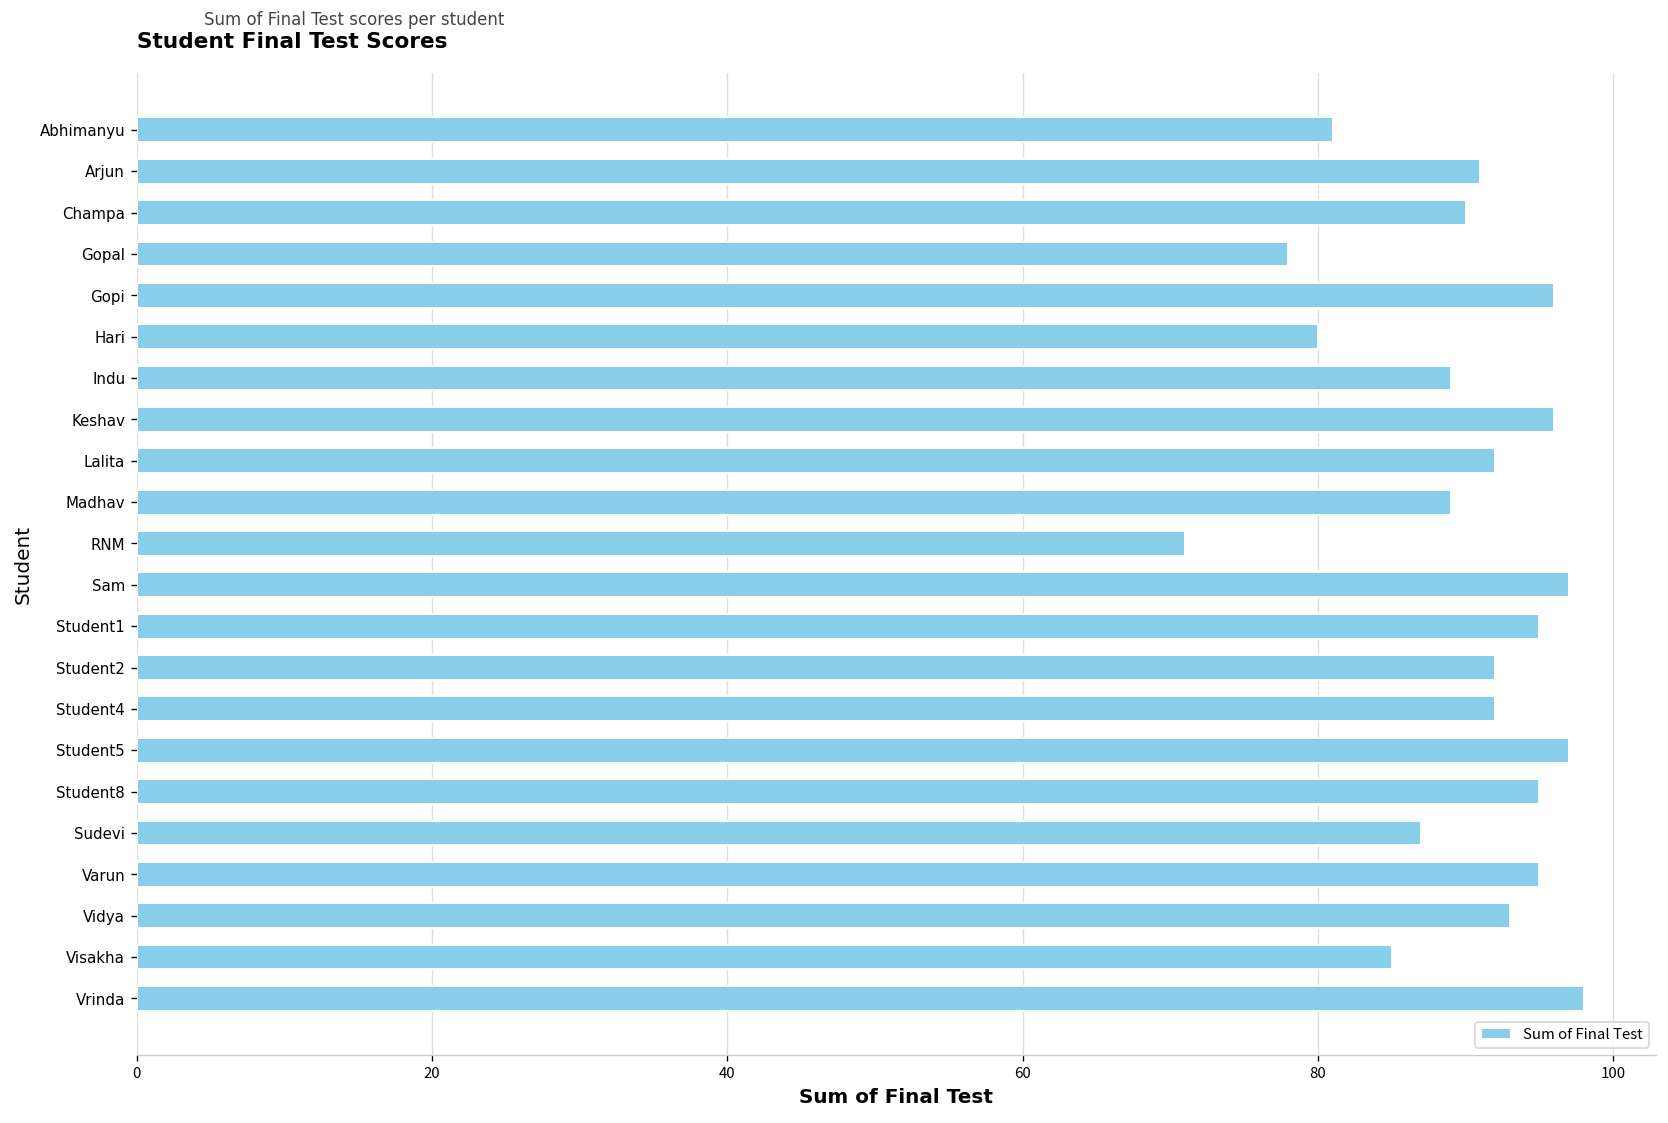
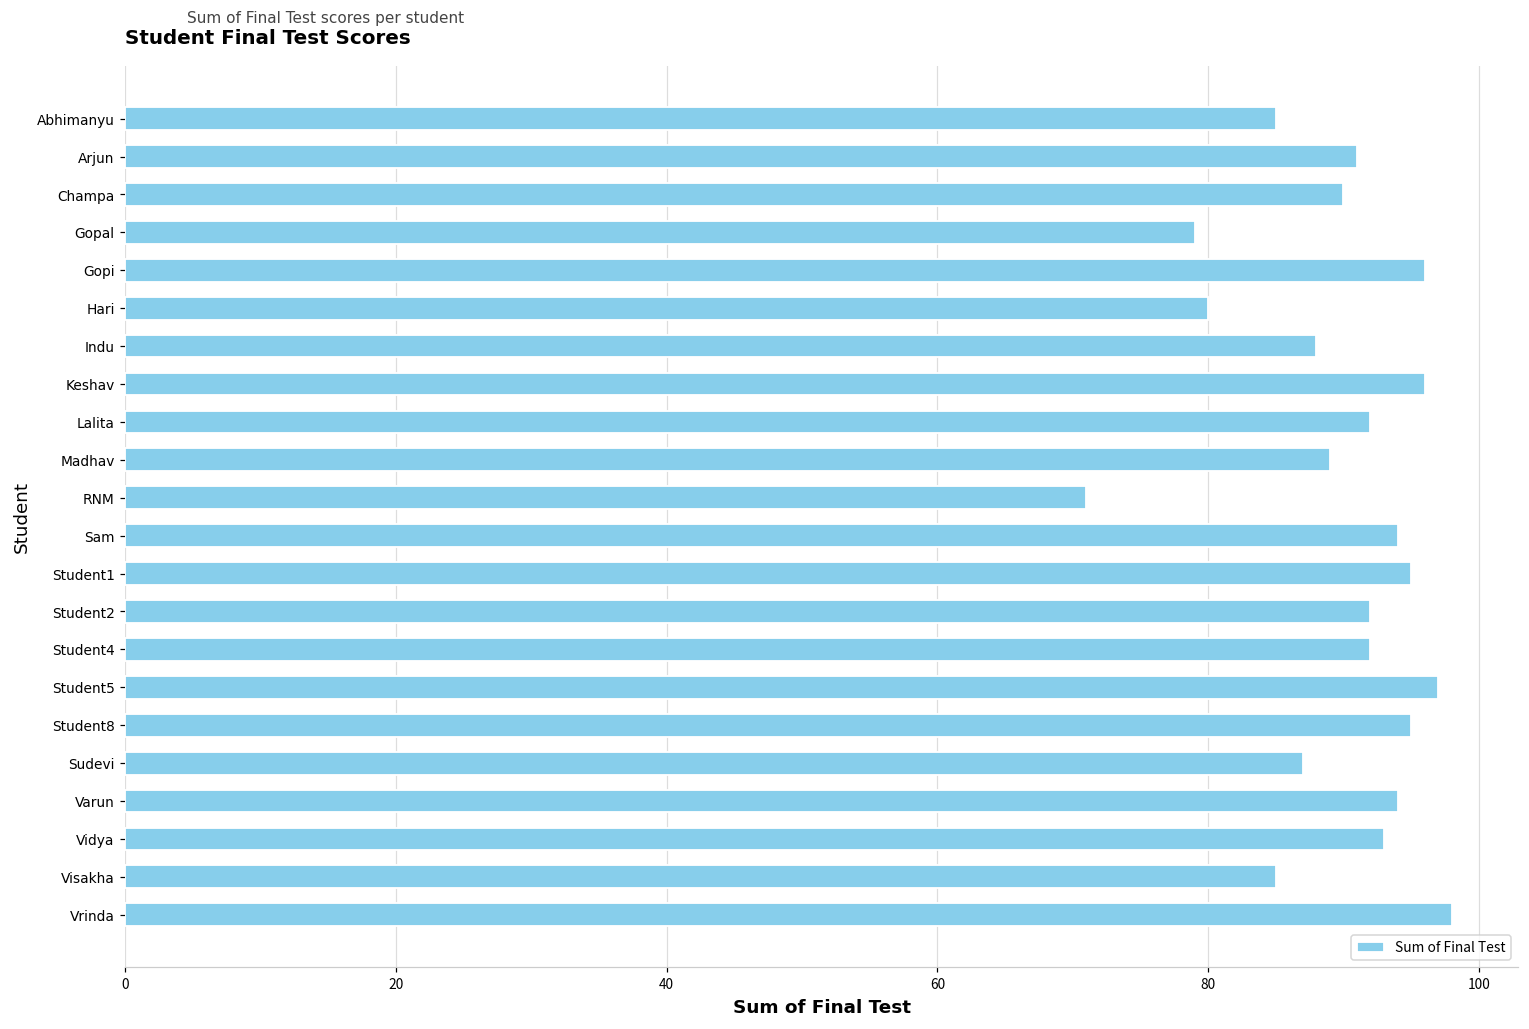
Abhimanyu: 81 -> 85
Gopal: 78 -> 79
Indu: 89 -> 88
Sam: 97 -> 94
Varun: 95 -> 94
